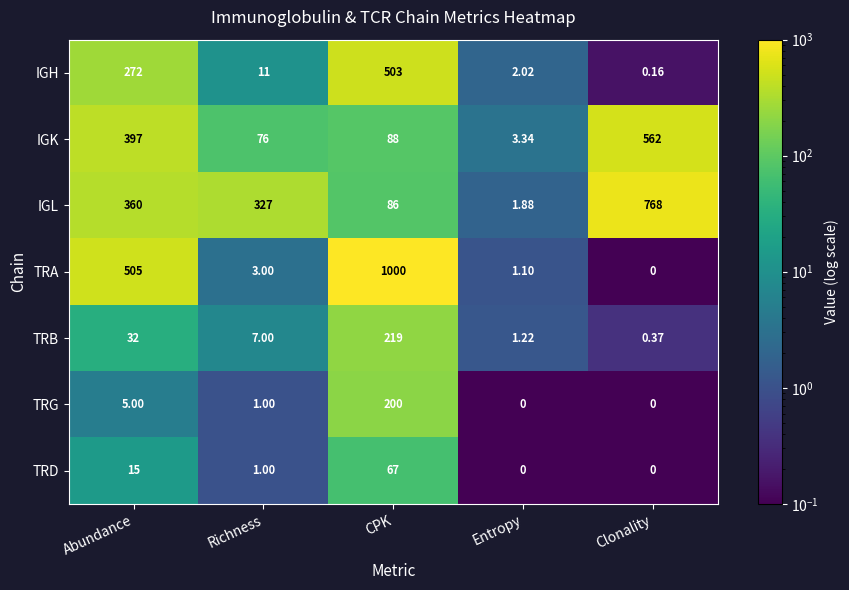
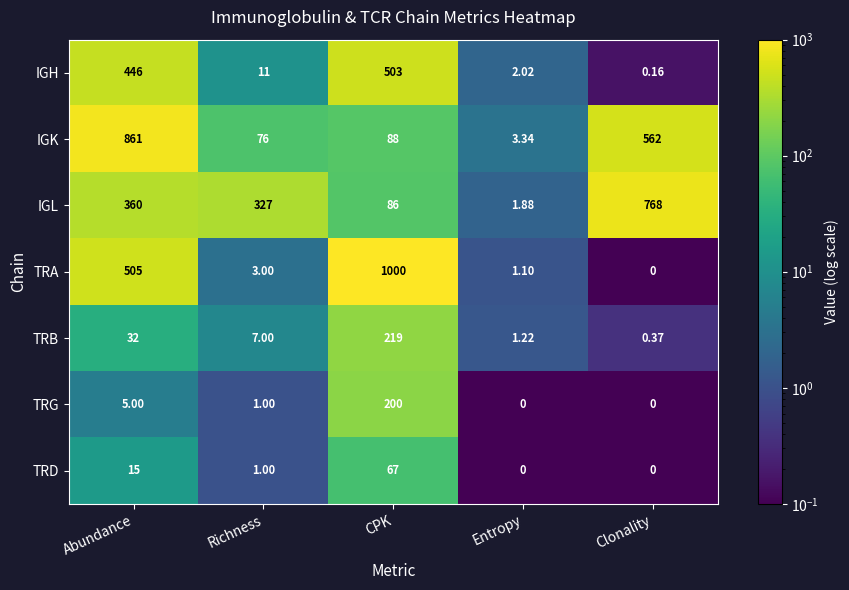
IGH, Abundance: 272 -> 446
IGK, Abundance: 397 -> 861
